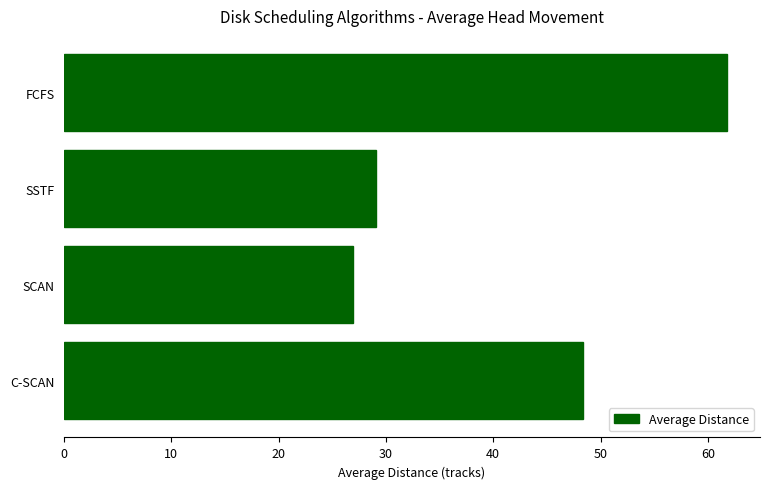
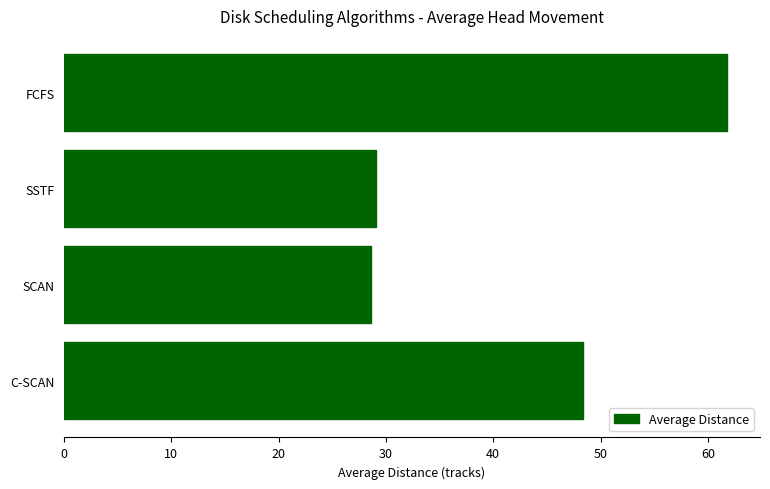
SCAN: 26.9 -> 28.6
